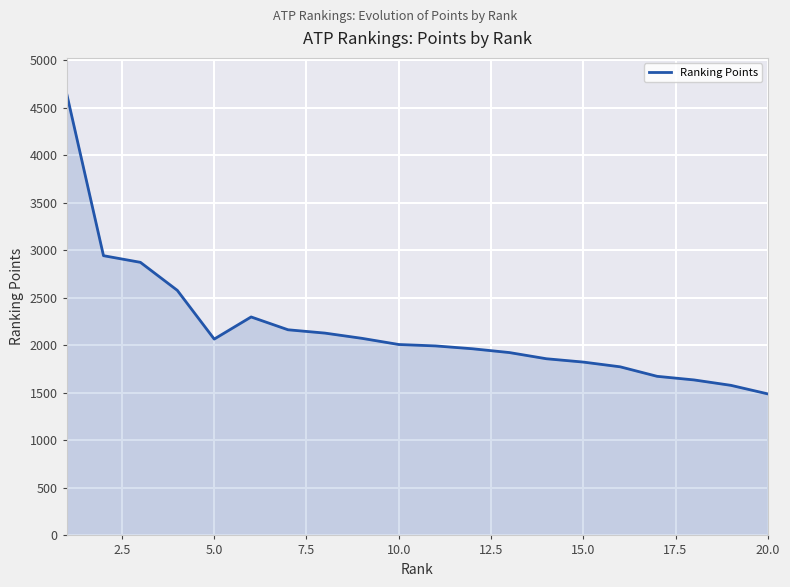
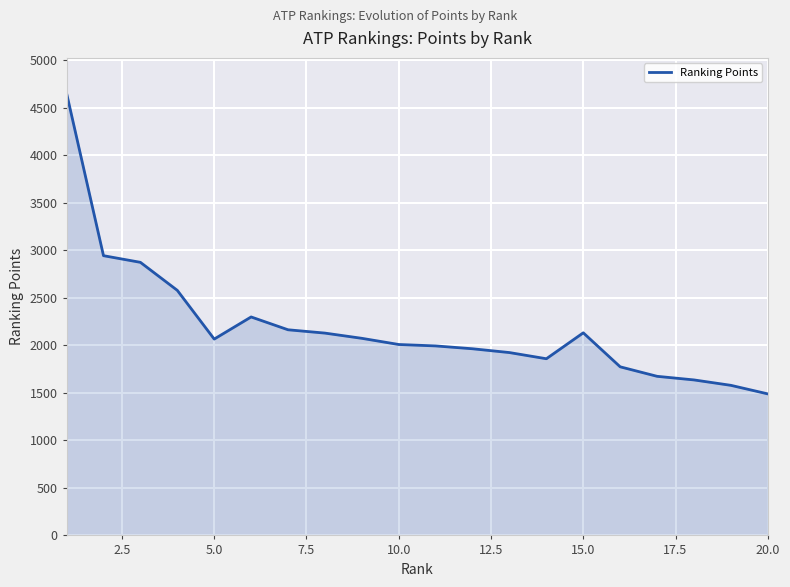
15.0: 1800 -> 2100
